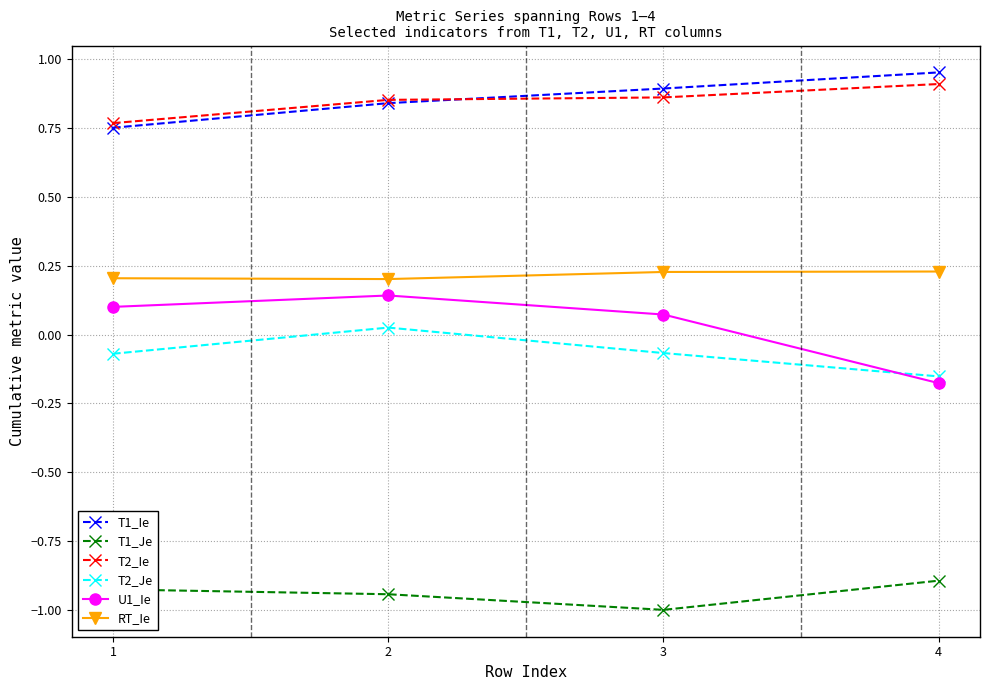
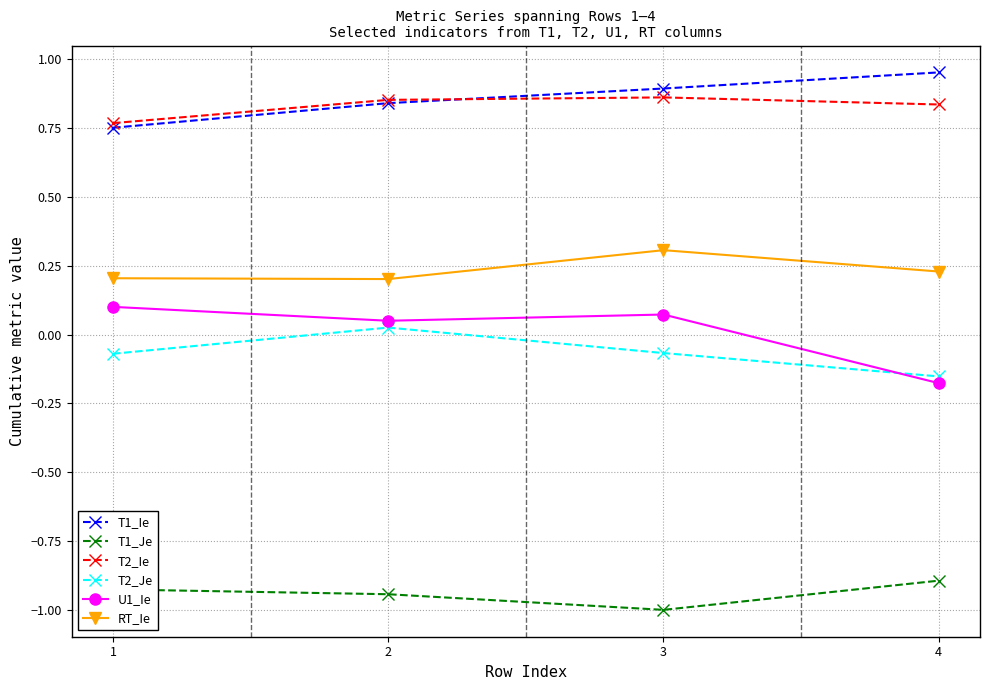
U1_Ie, 2: 0.14 -> 0.05
RT_Ie, 3: 0.23 -> 0.31
T2_Ie, 4: 0.91 -> 0.84
